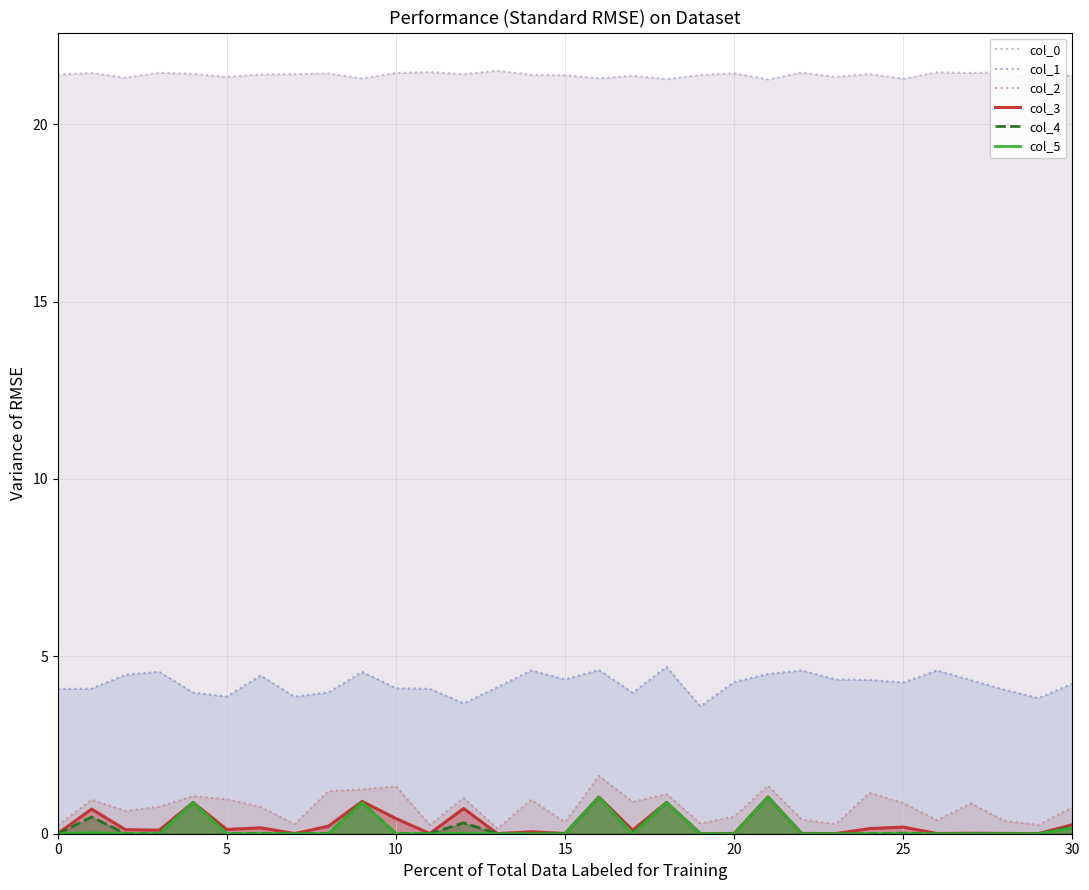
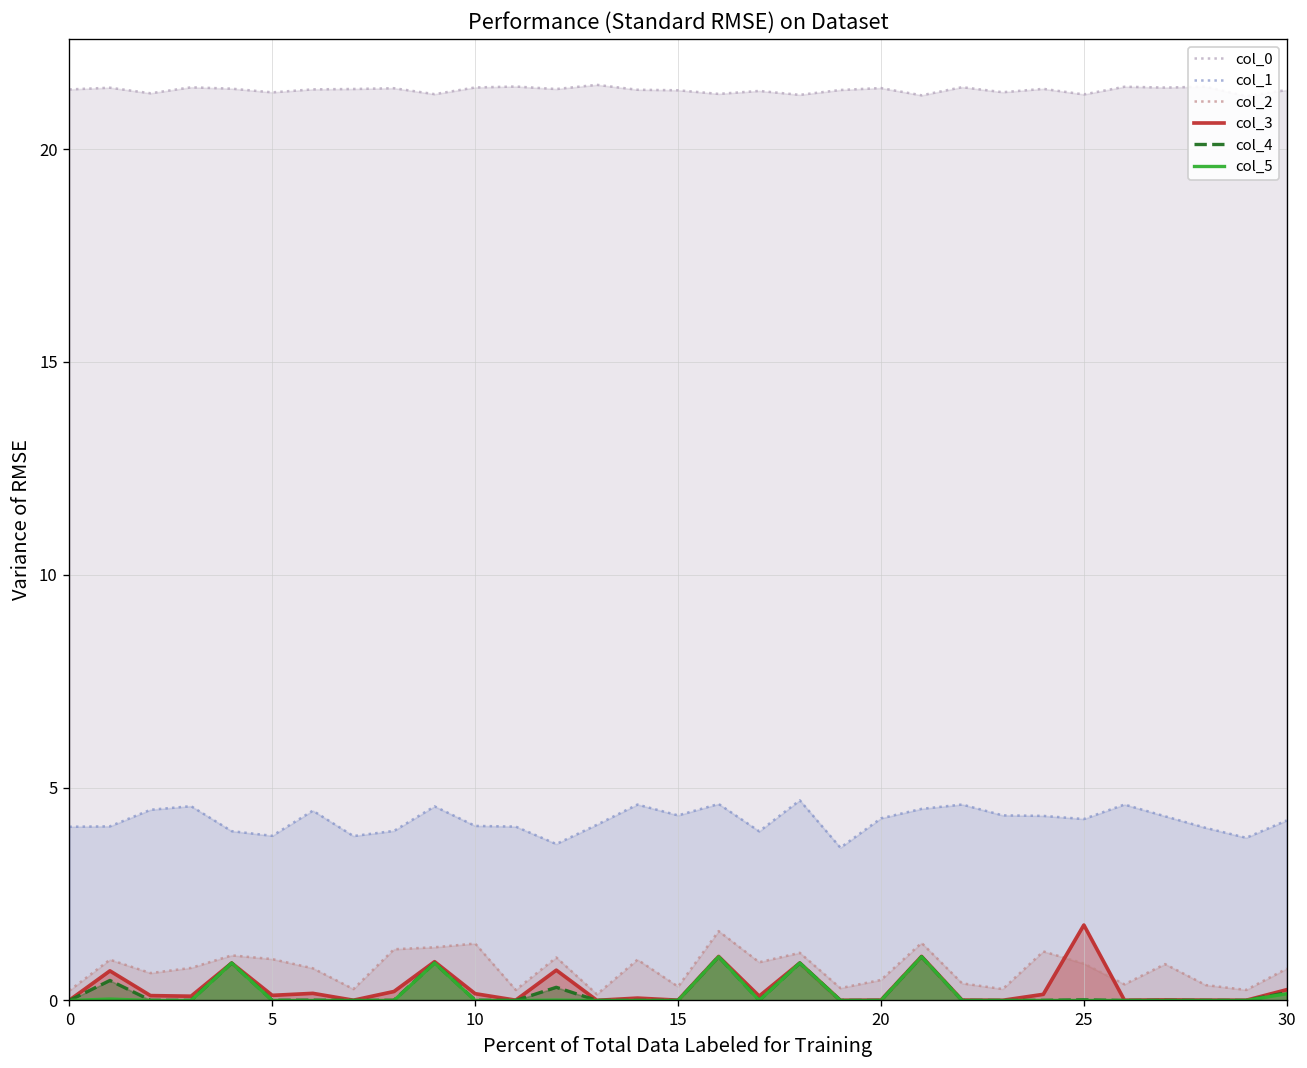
col_3, 10: 0.4 -> 0.2
col_3, 25: 0.2 -> 1.8
